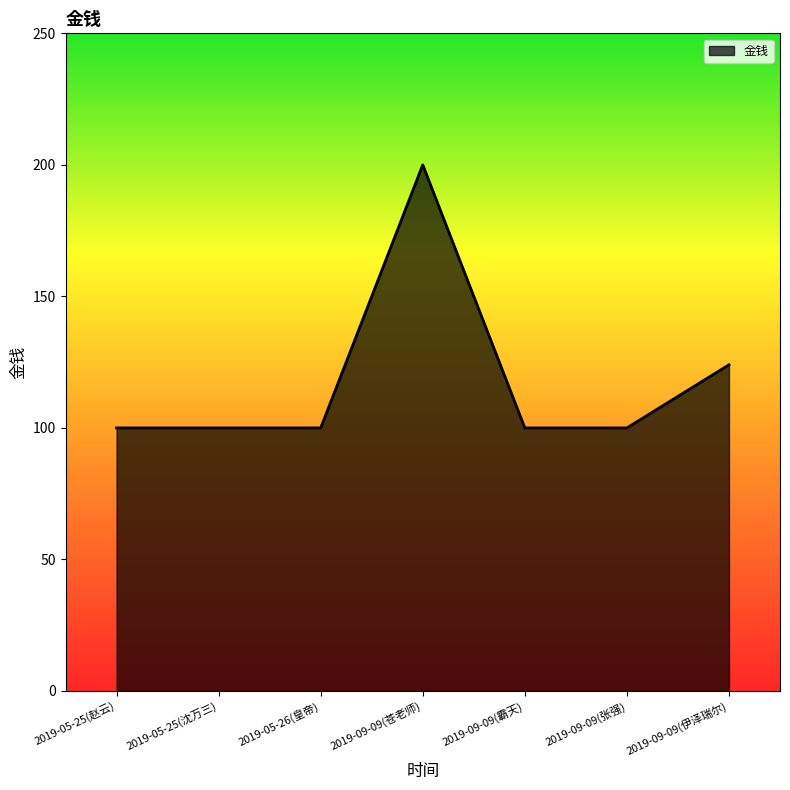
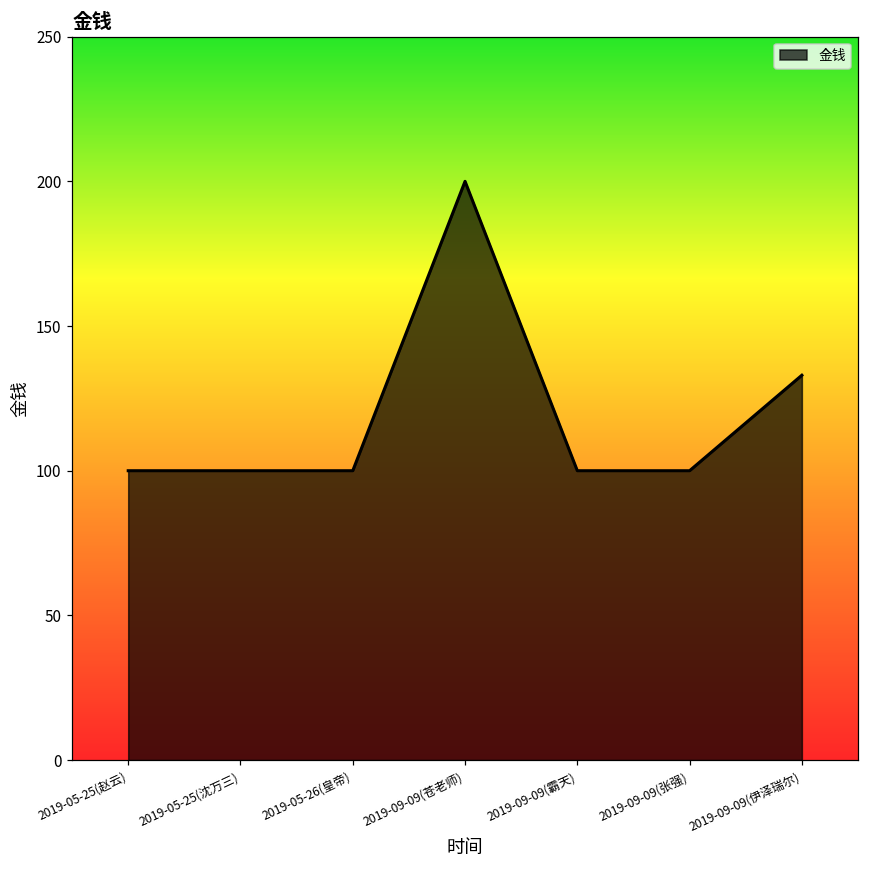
2019-09-09(伊泽瑞尔): 124 -> 133
